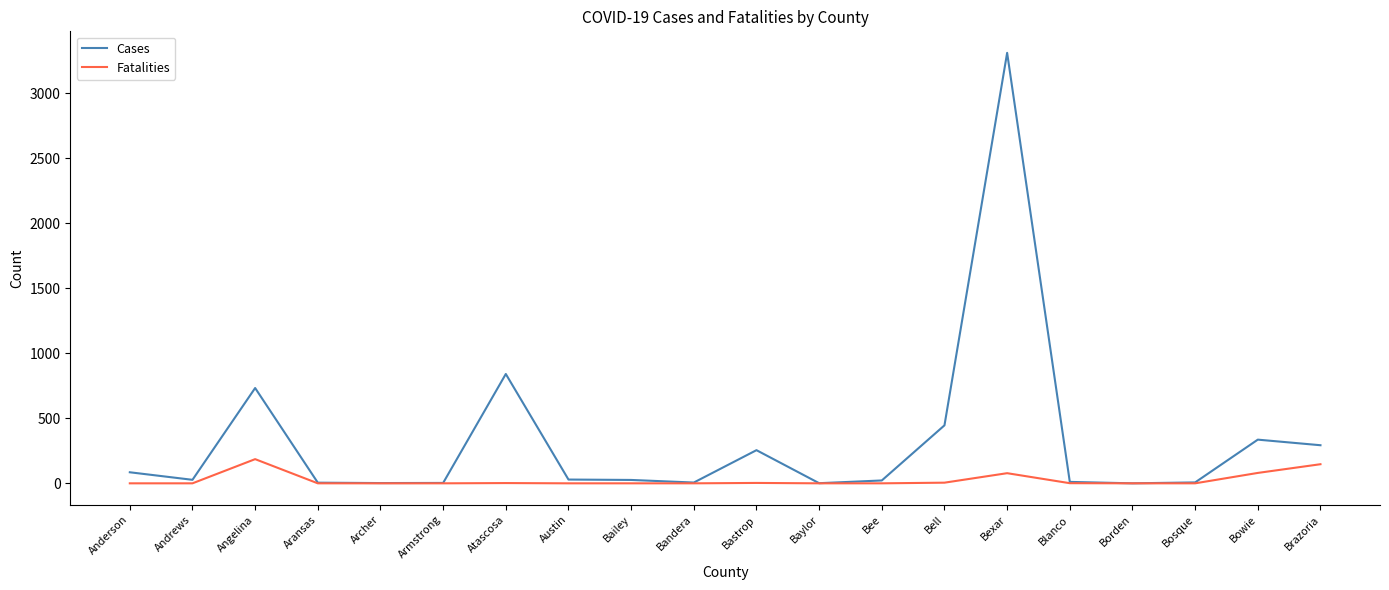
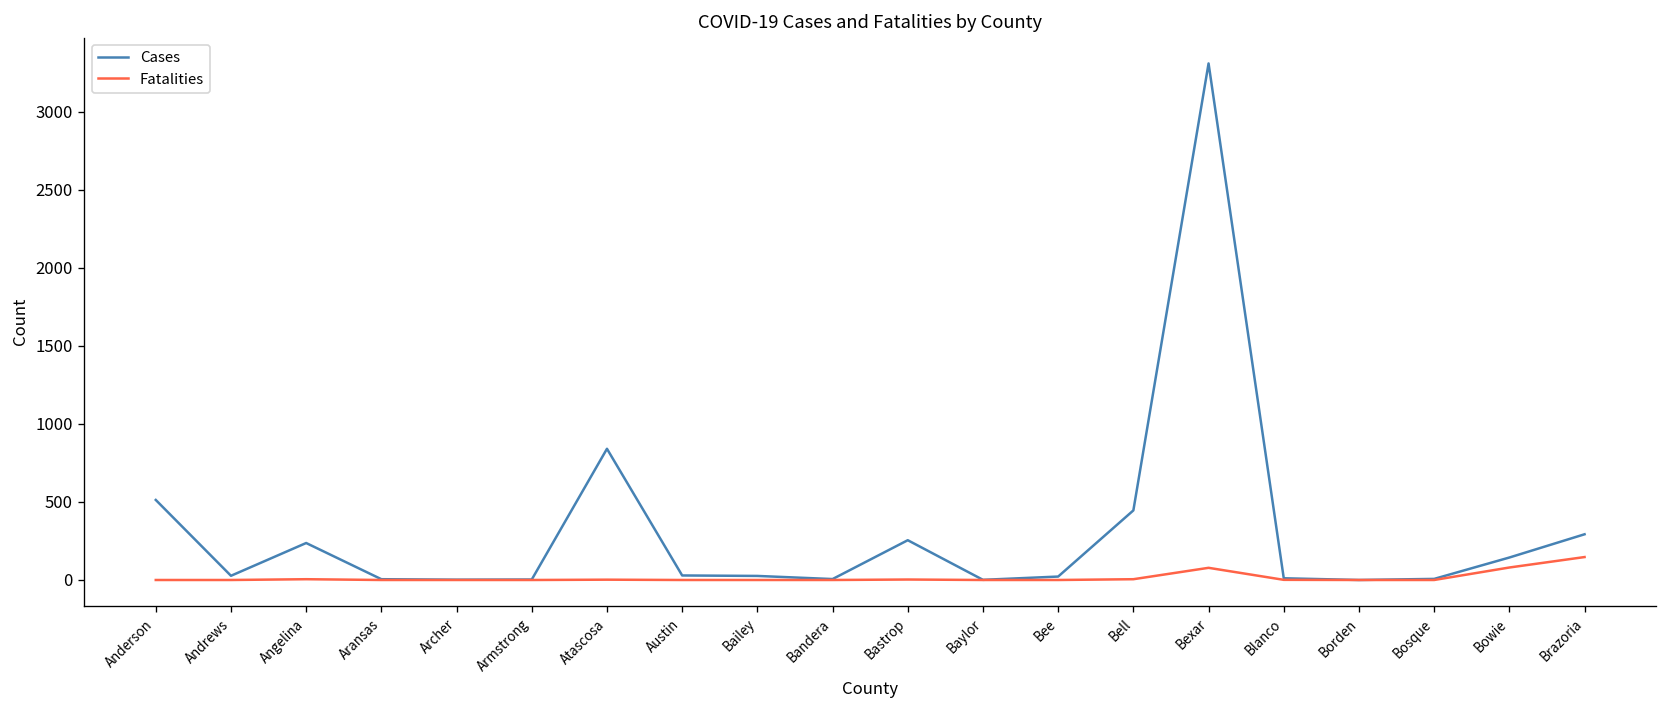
Cases, Anderson: 90 -> 510
Cases, Angelina: 730 -> 240
Fatalities, Angelina: 190 -> 10
Cases, Bowie: 340 -> 140
